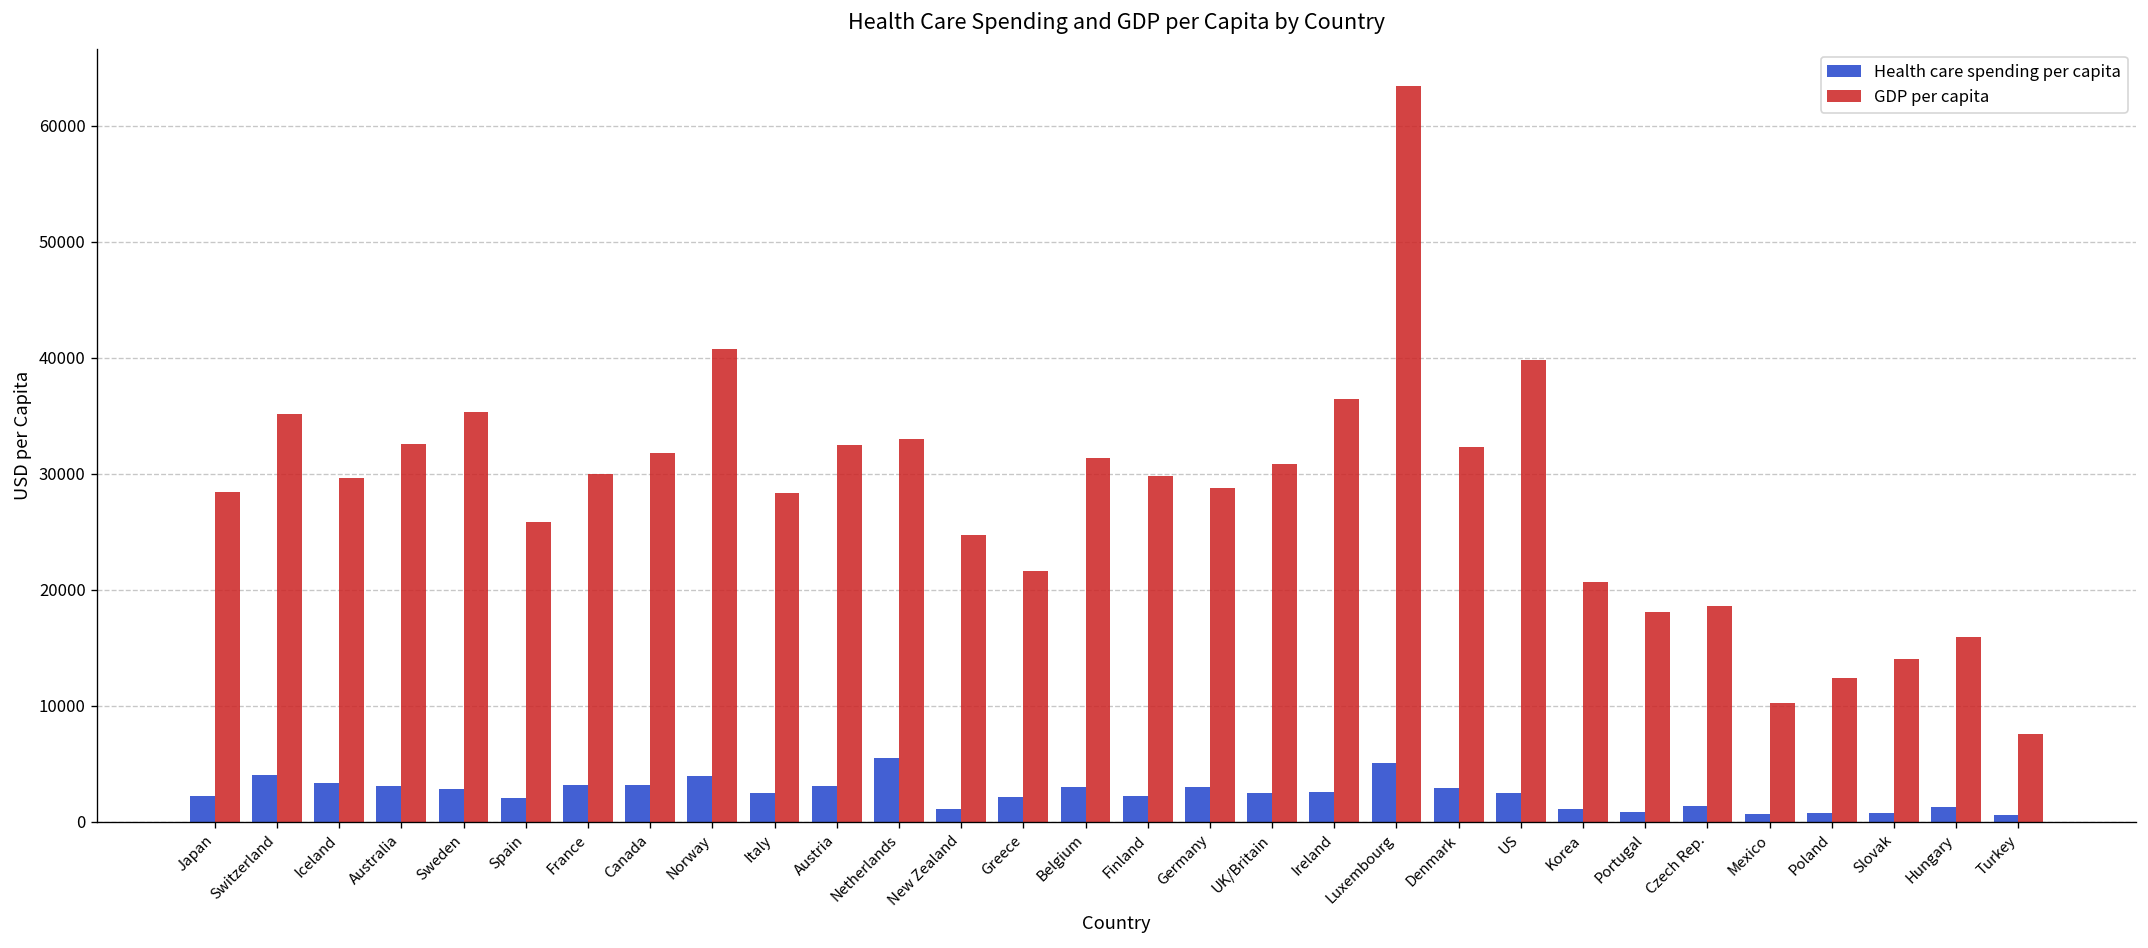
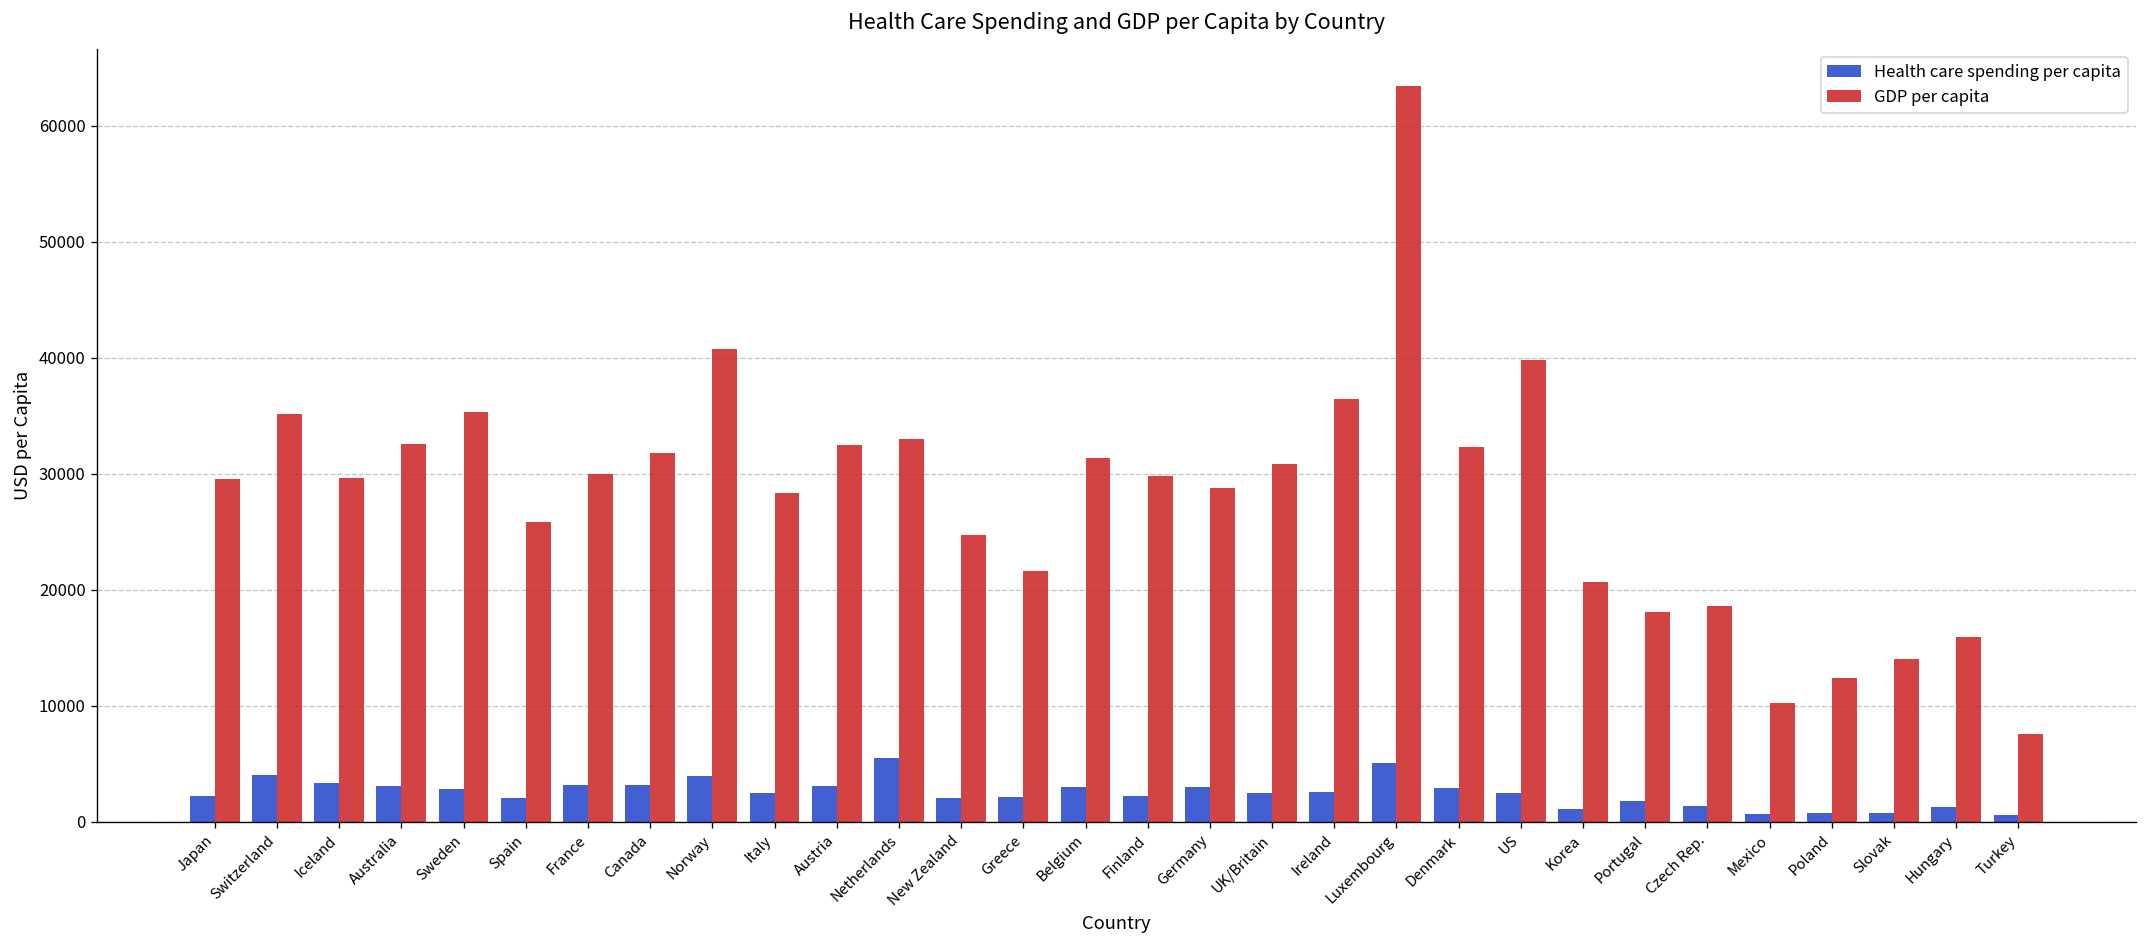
GDP per capita, Japan: 28000 -> 30000
Health care spending per capita, New Zealand: 1000 -> 2000
Health care spending per capita, Portugal: 1000 -> 2000
